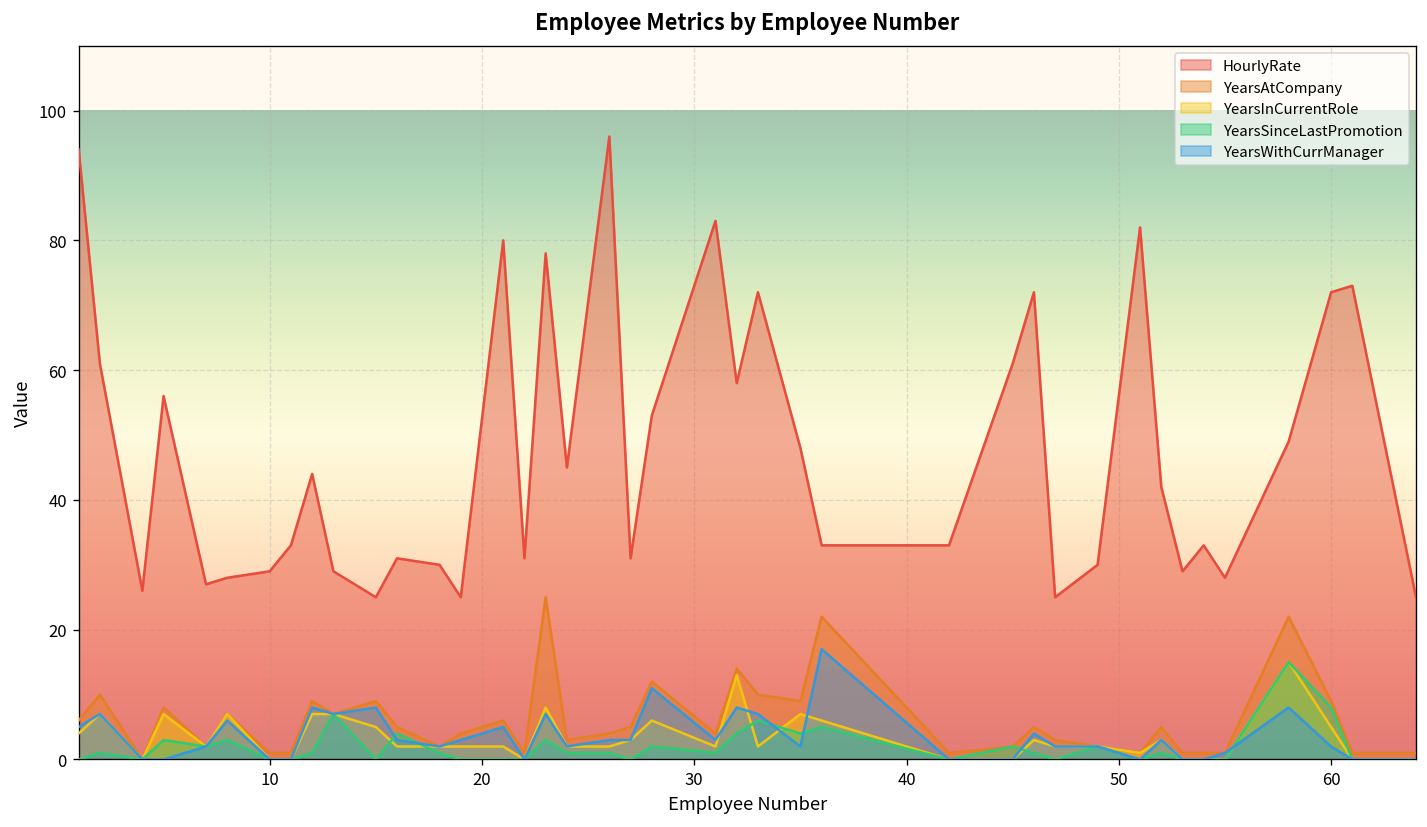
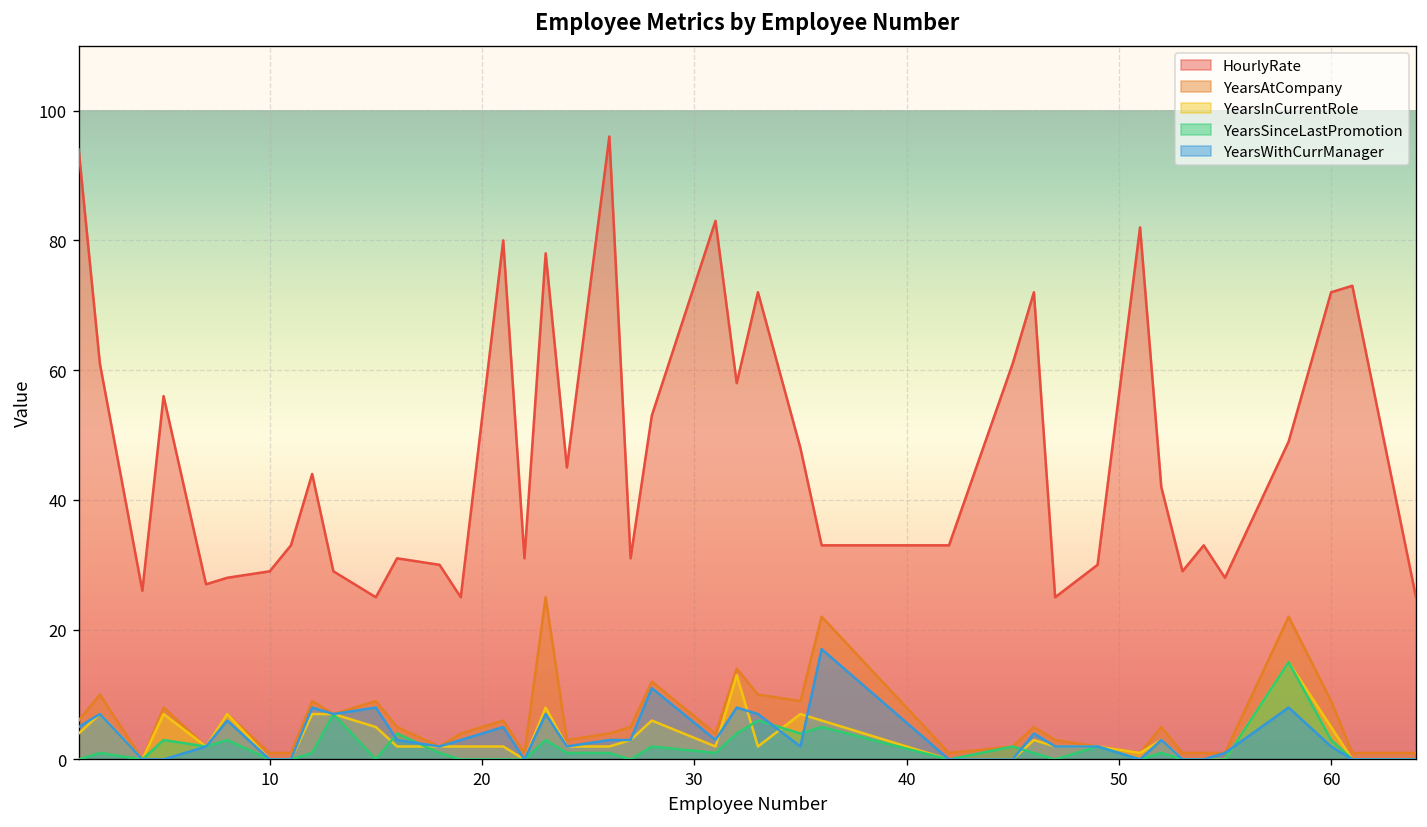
YearsSinceLastPromotion, 60: 8 -> 3
